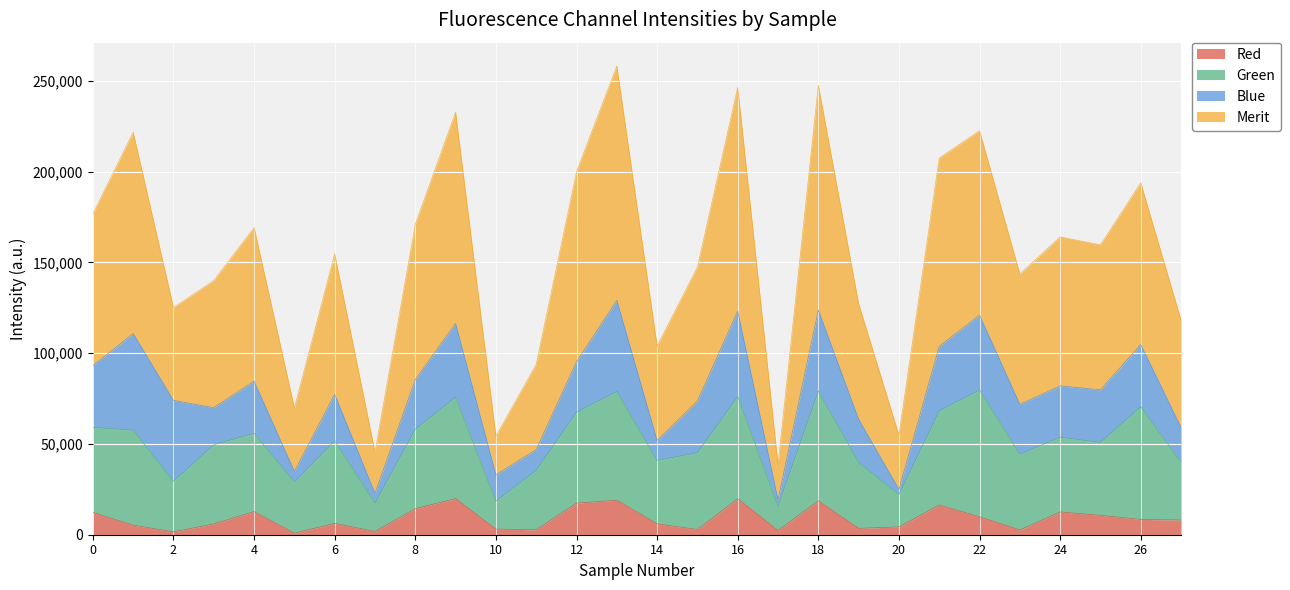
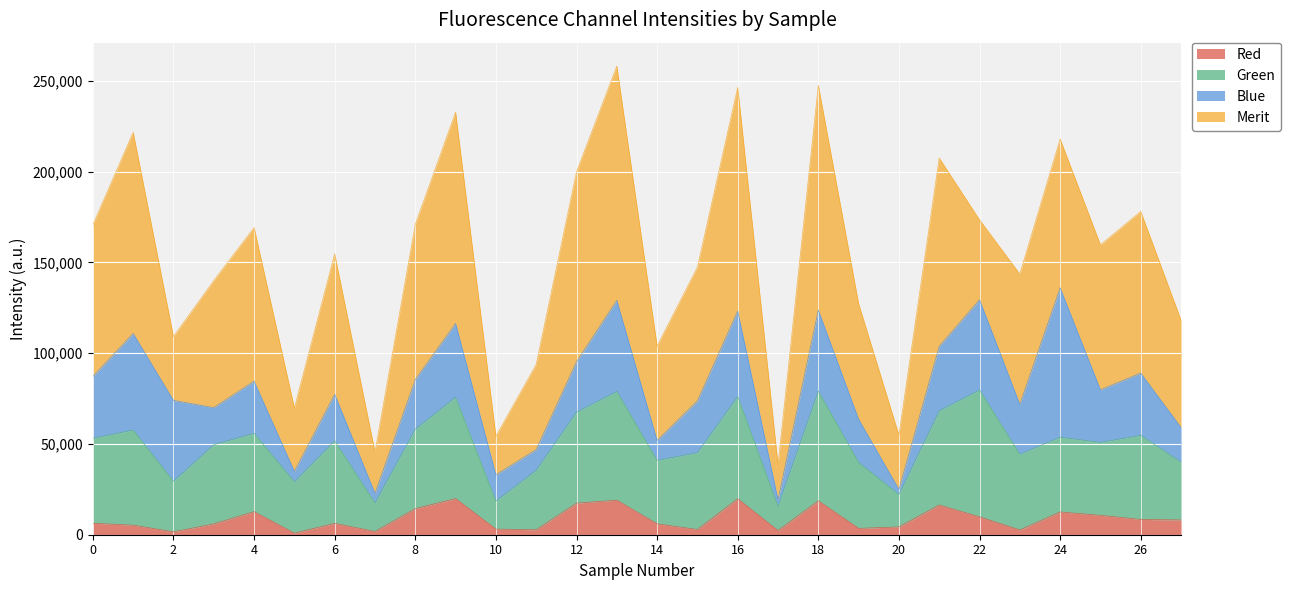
Red, 0: 12,000 -> 6,000
Merit, 2: 51,000 -> 35,000
Blue, 22: 41,000 -> 50,000
Merit, 22: 102,000 -> 44,000
Blue, 24: 28,000 -> 82,000
Green, 26: 62,000 -> 46,000
